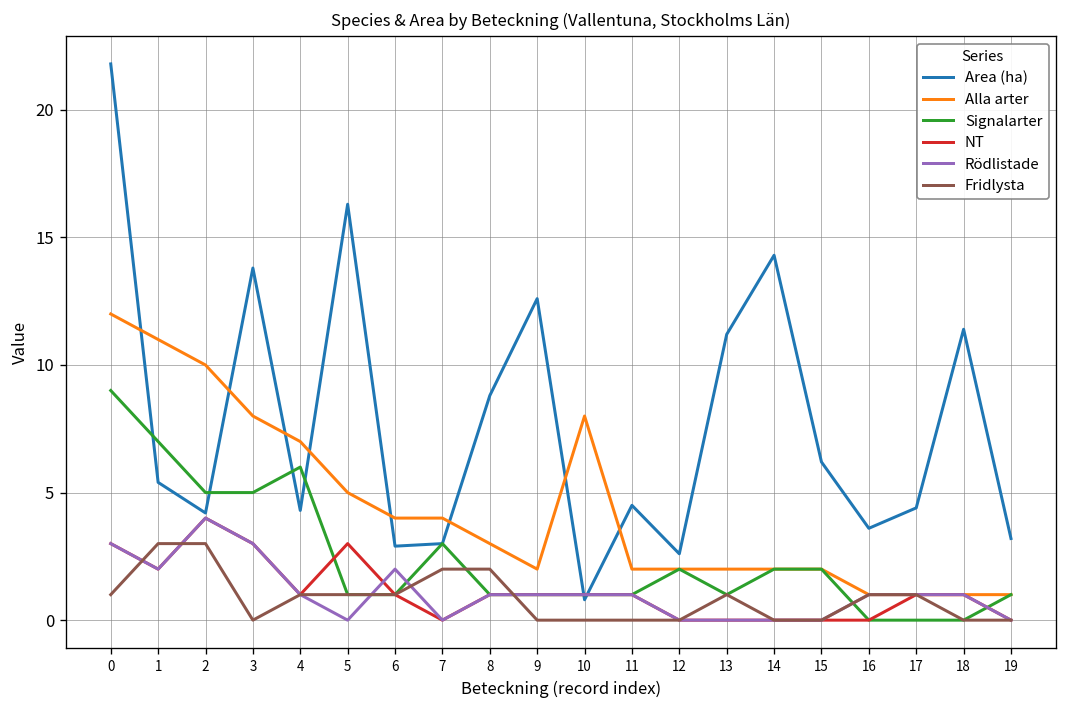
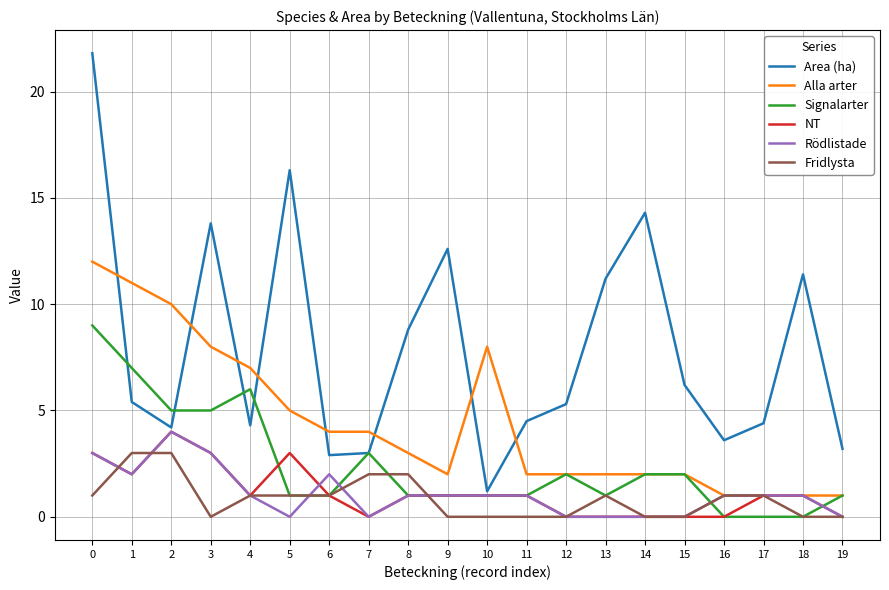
Area (ha), 10: 0.8 -> 1.2
Area (ha), 12: 2.6 -> 5.3
